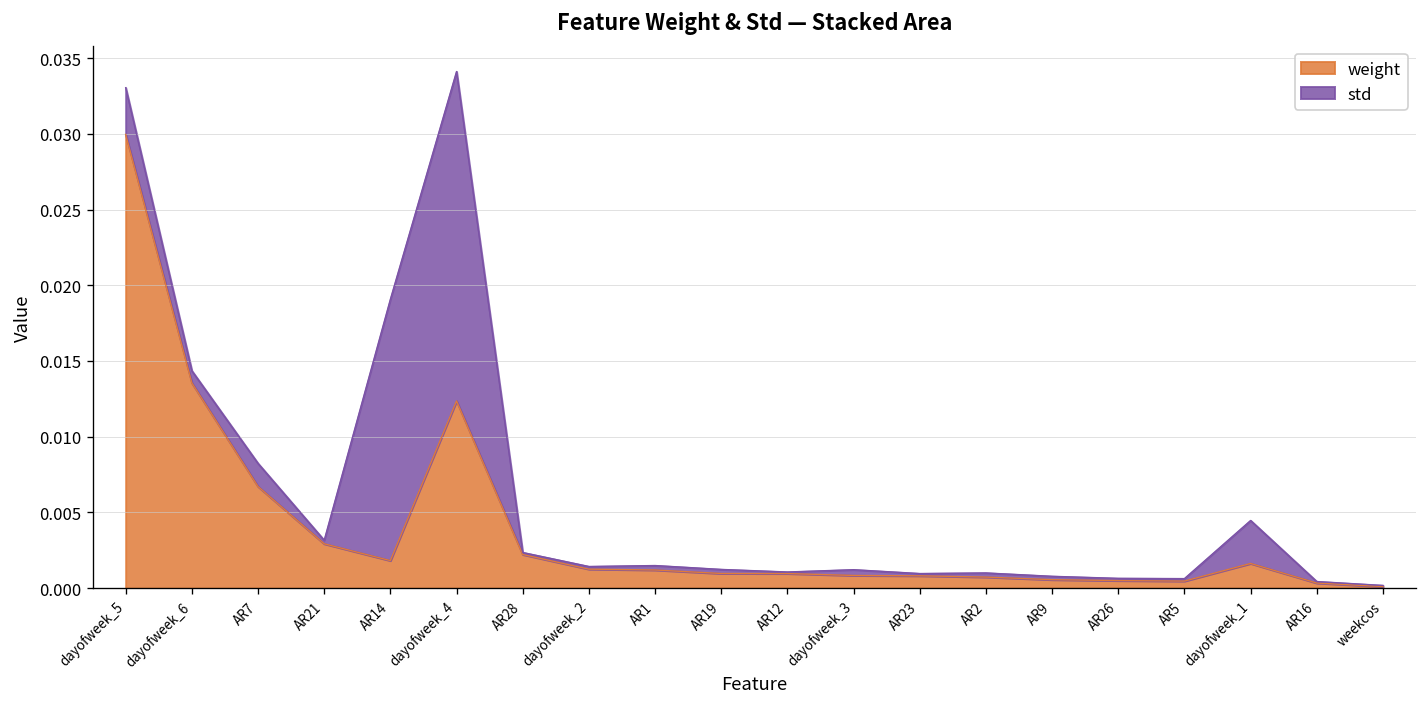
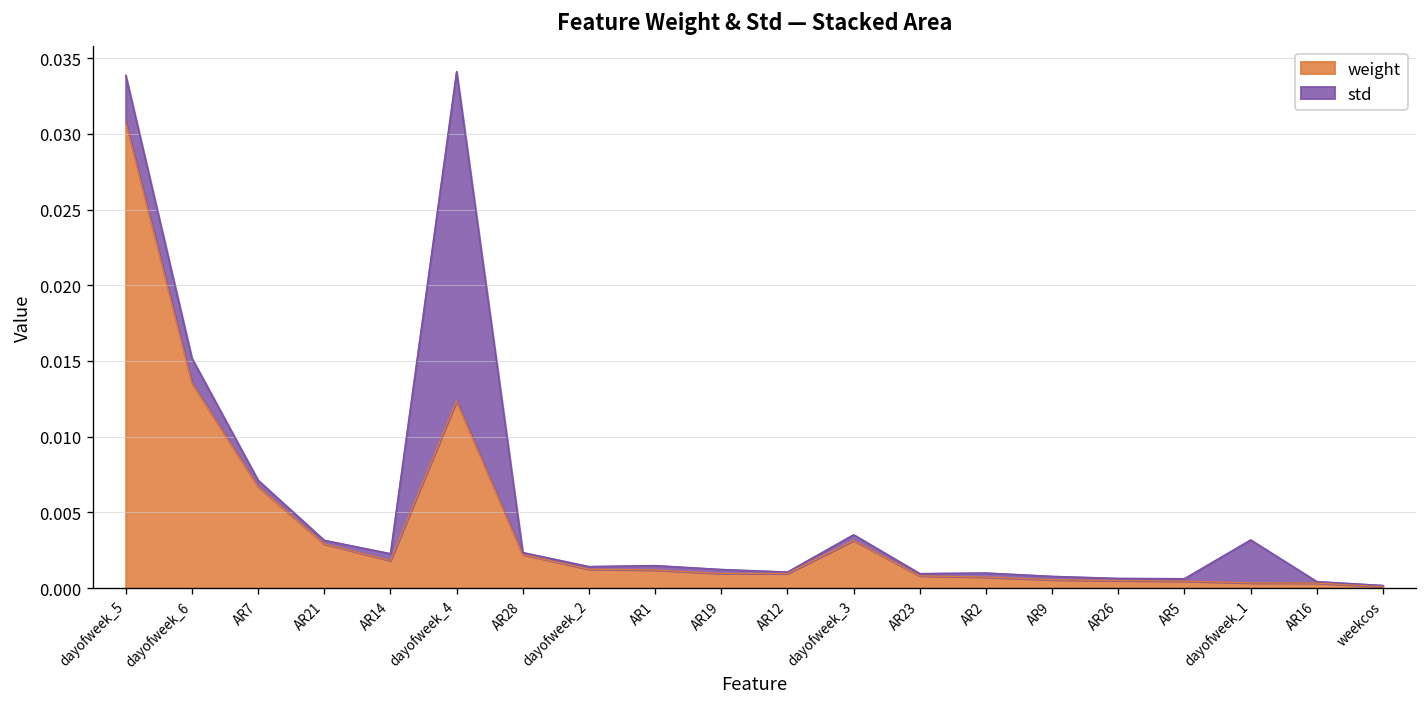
weight, dayofweek_5: 0.0300 -> 0.0308
std, dayofweek_6: 0.0008 -> 0.0016
std, AR7: 0.0015 -> 0.0004
std, AR14: 0.0173 -> 0.0005
weight, dayofweek_3: 0.0008 -> 0.0031
weight, dayofweek_1: 0.0016 -> 0.0004
